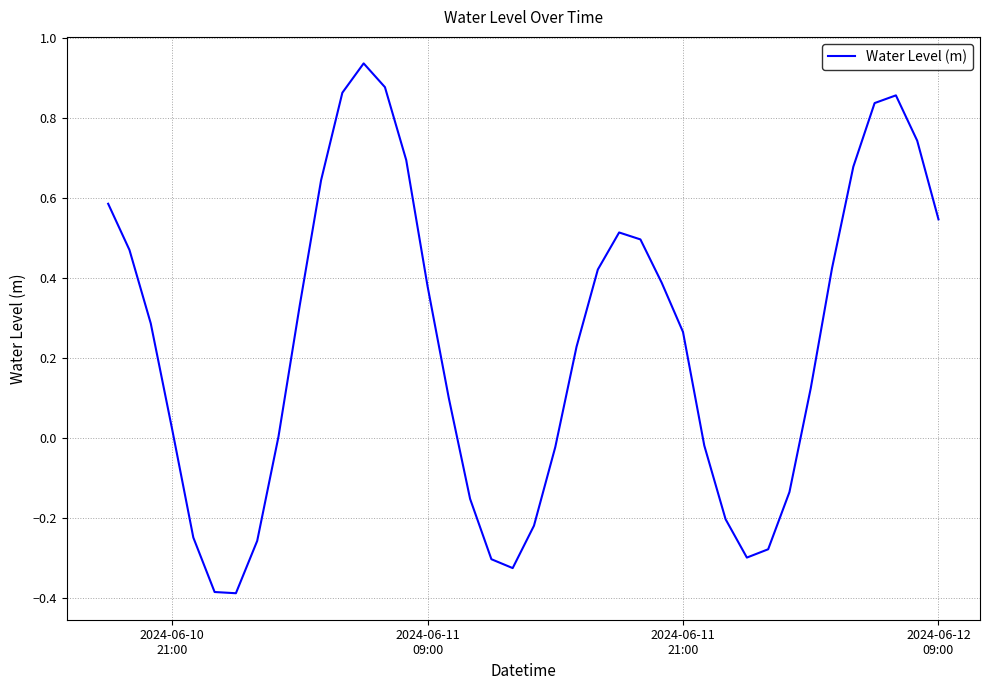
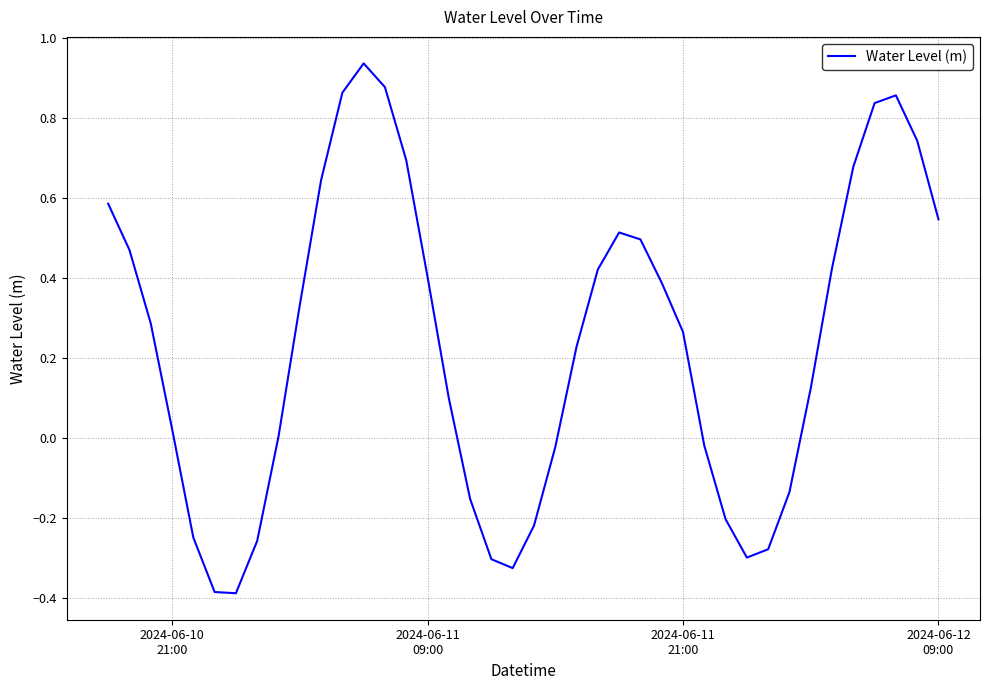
2024-06-11 09:00: 0.38 -> 0.40
